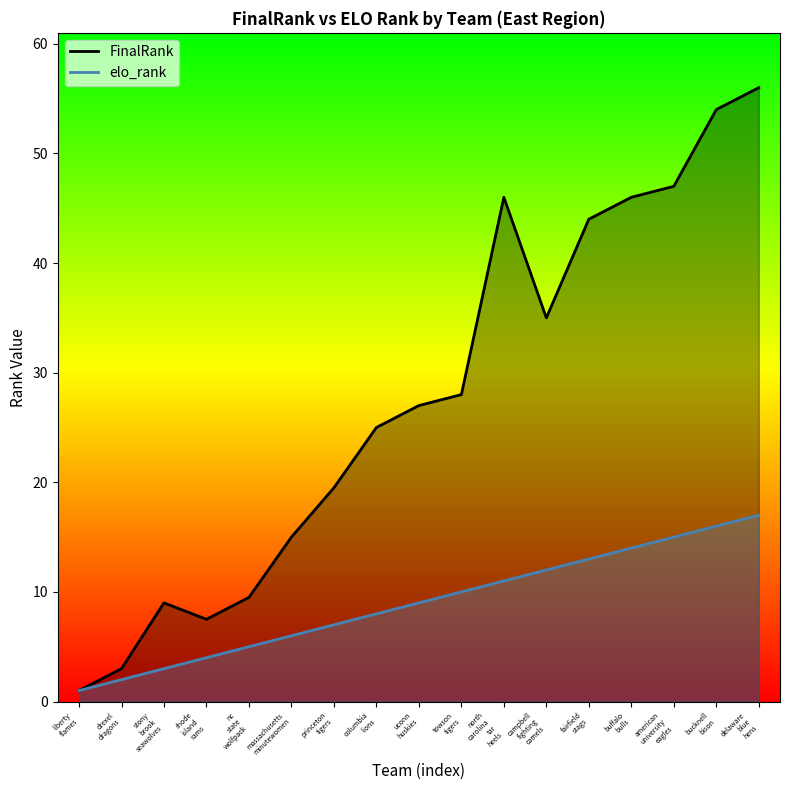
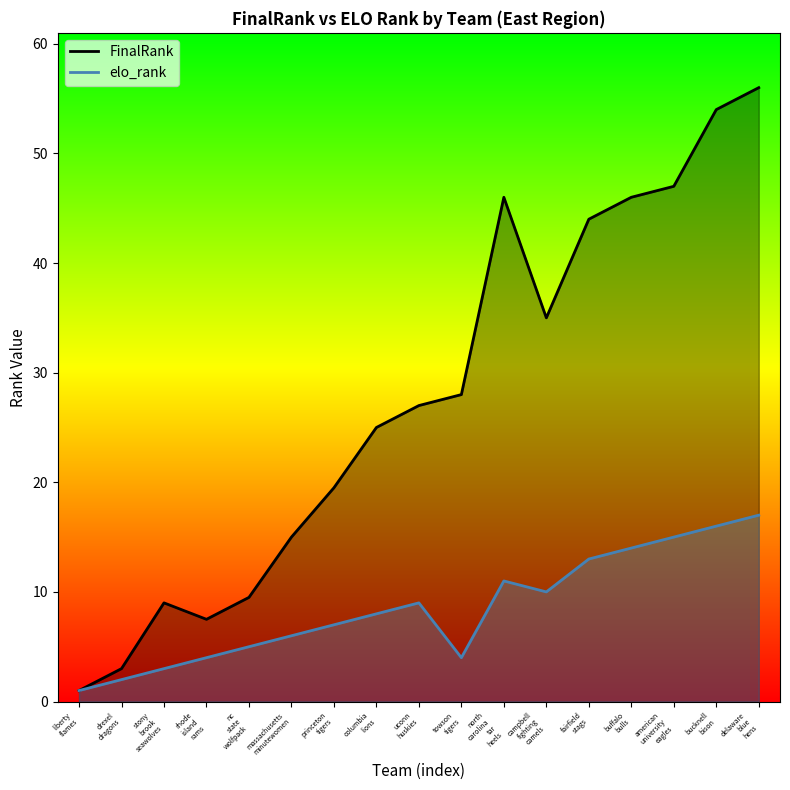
elo_rank, towson tigers: 10 -> 4
elo_rank, campbell fighting camels: 12 -> 10
